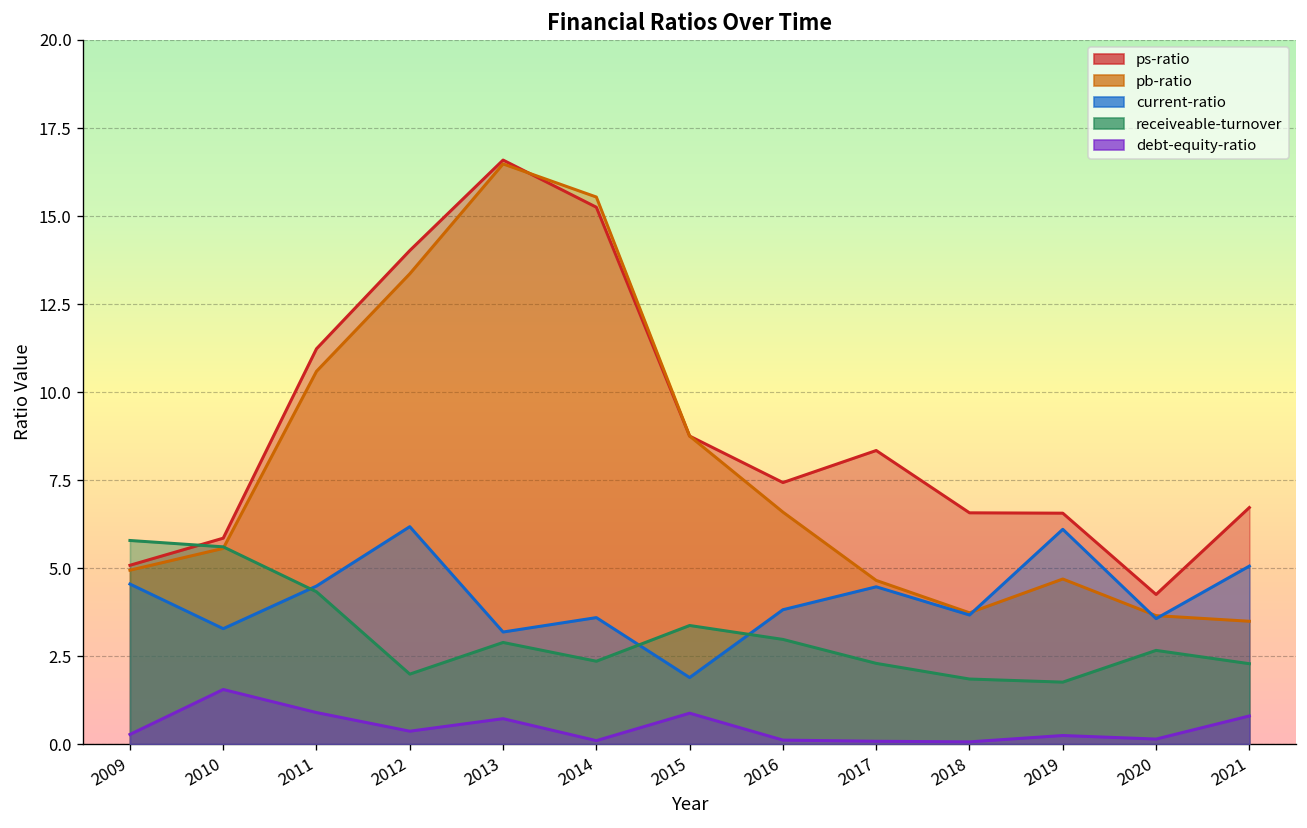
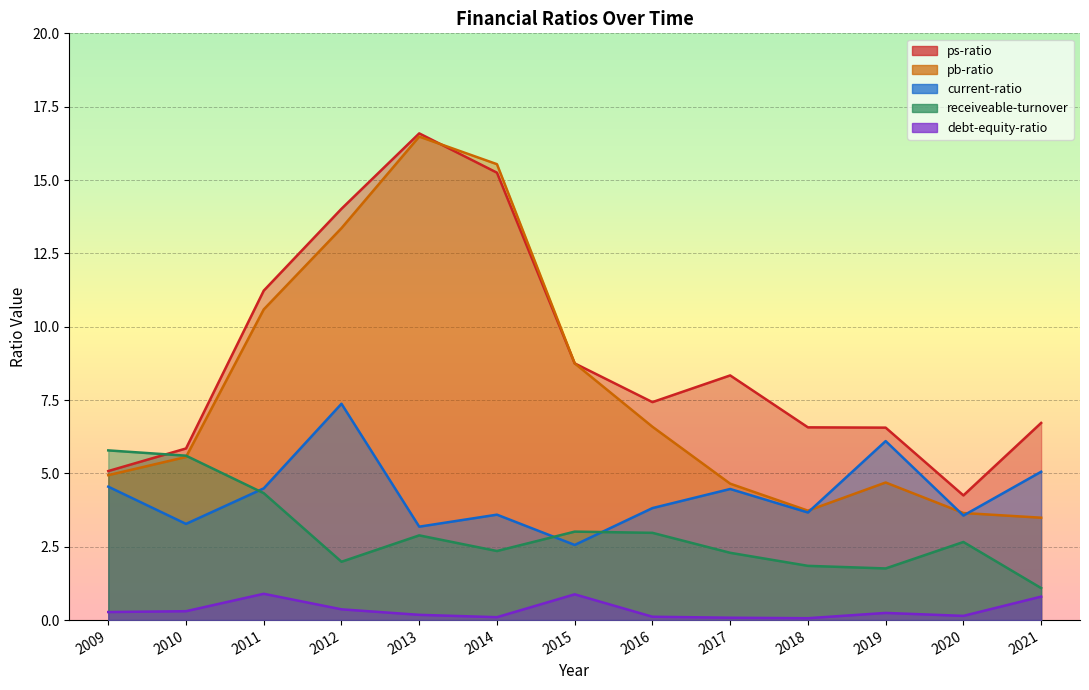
debt-equity-ratio, 2010: 1.6 -> 0.3
current-ratio, 2012: 6.2 -> 7.4
debt-equity-ratio, 2013: 0.7 -> 0.2
current-ratio, 2015: 1.9 -> 2.6
receiveable-turnover, 2015: 3.4 -> 3.0
receiveable-turnover, 2021: 2.3 -> 1.1
